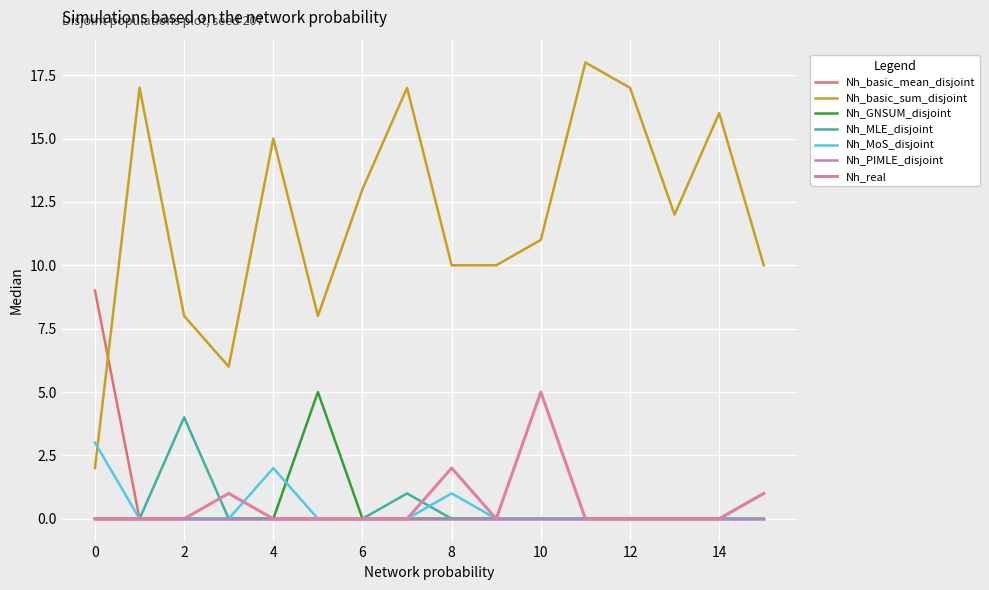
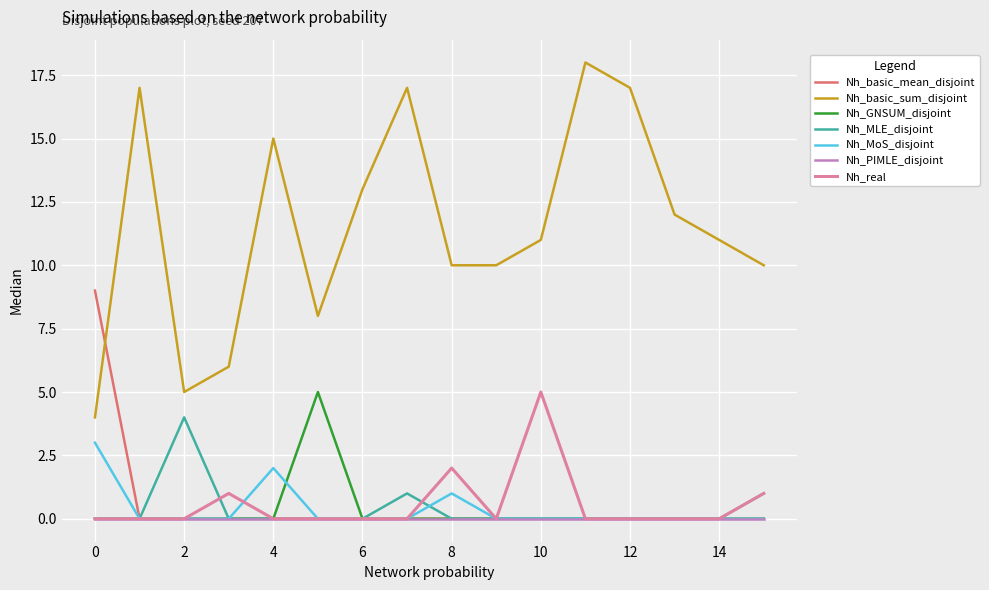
Nh_basic_sum_disjoint, 0: 2 -> 4
Nh_basic_sum_disjoint, 2: 8 -> 5
Nh_basic_sum_disjoint, 14: 16 -> 11
